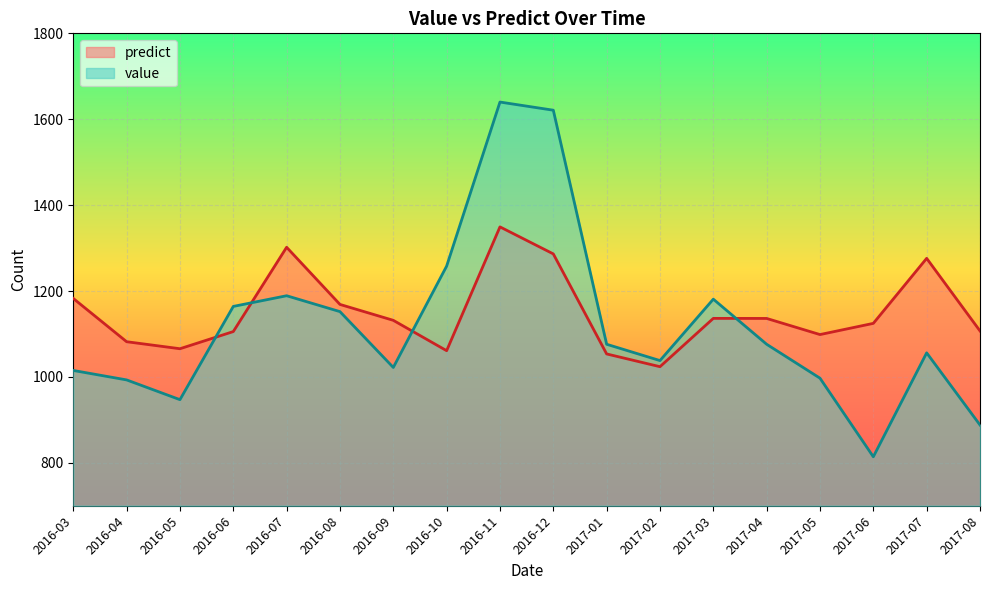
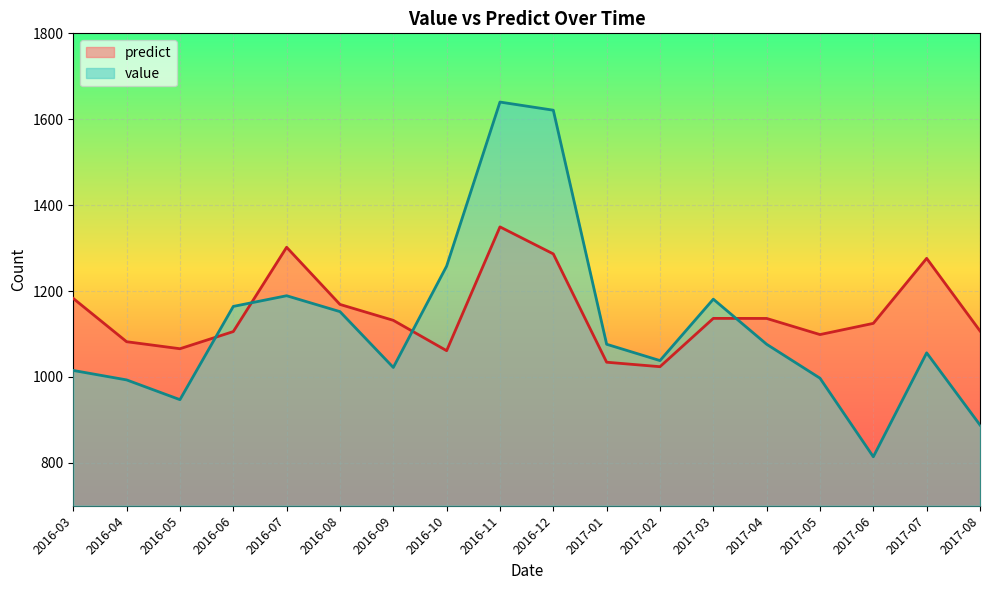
predict, 2017-01: 1050 -> 1030
